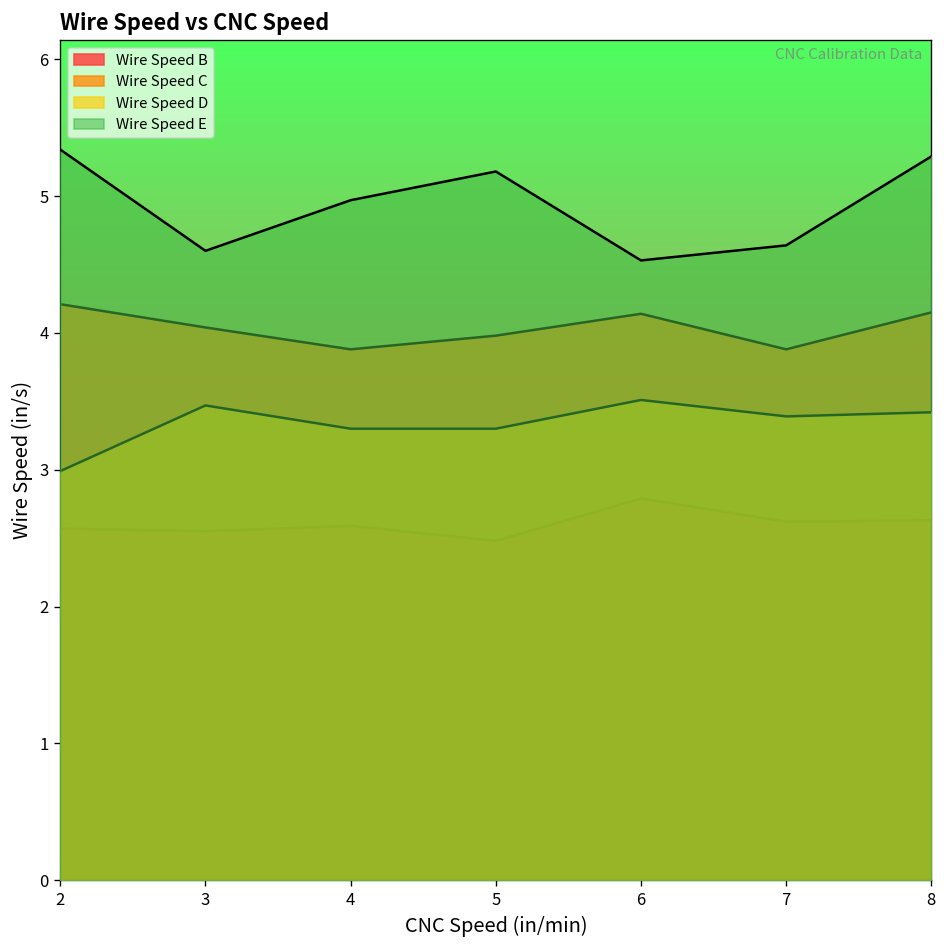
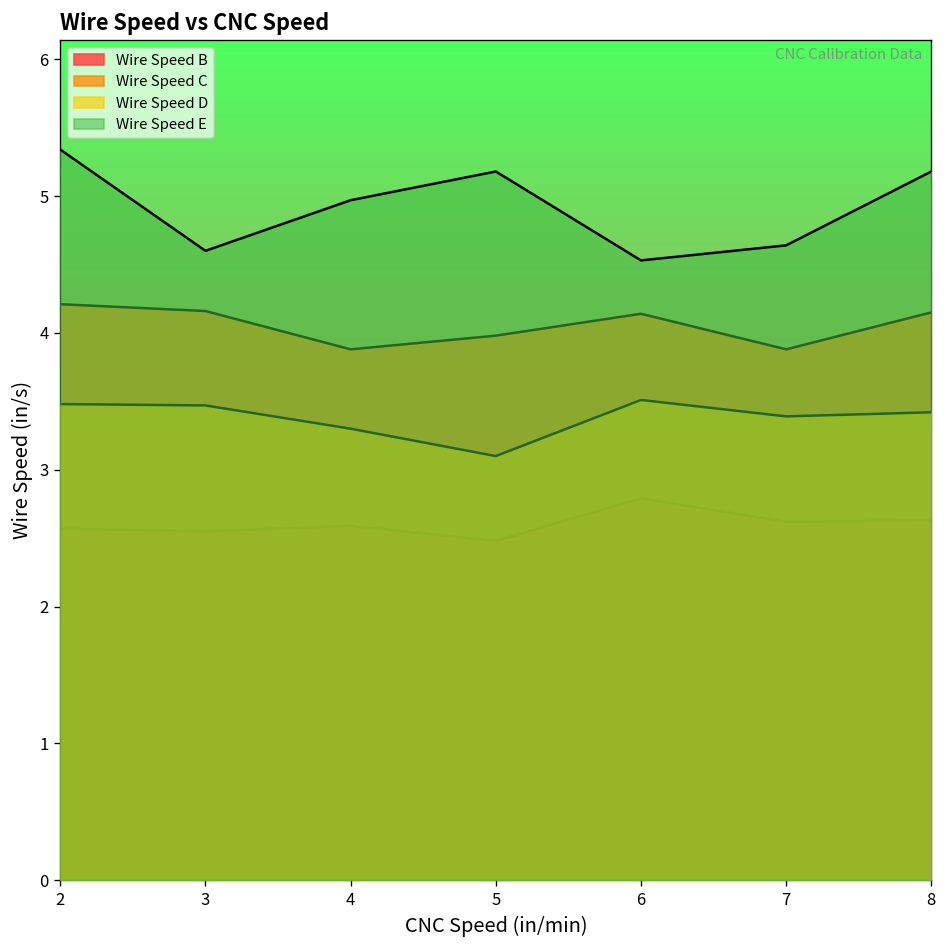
Wire Speed D, 2: 2.99 -> 3.48
Wire Speed C, 3: 4.04 -> 4.16
Wire Speed D, 5: 3.3 -> 3.1
Wire Speed E, 8: 5.29 -> 5.18
